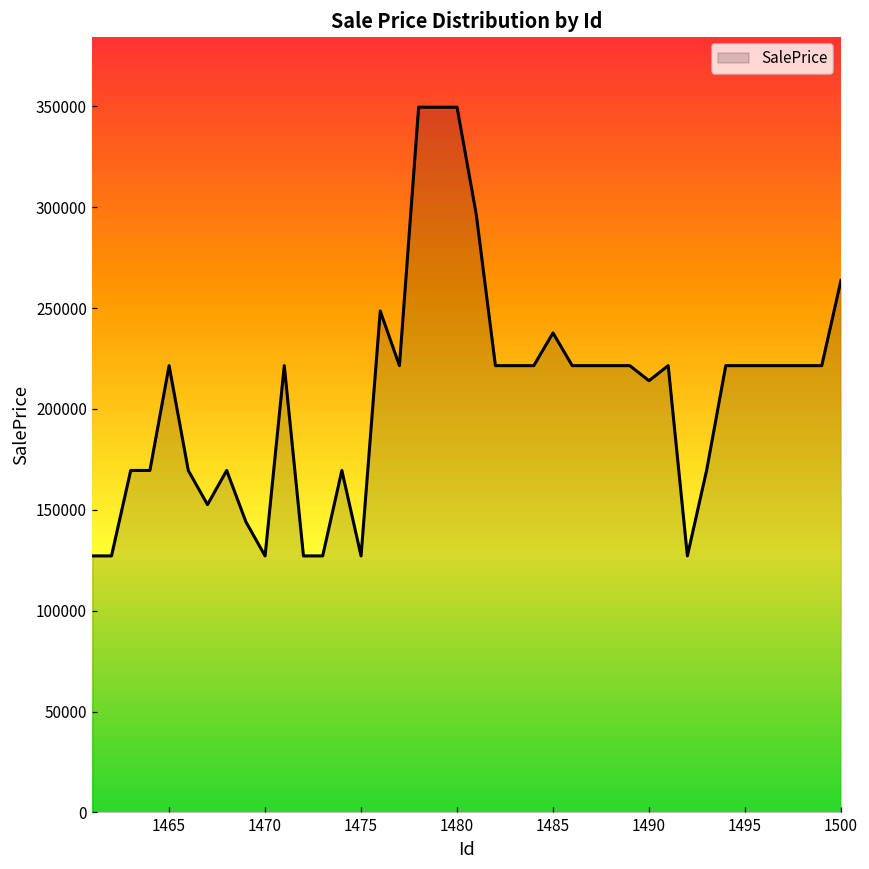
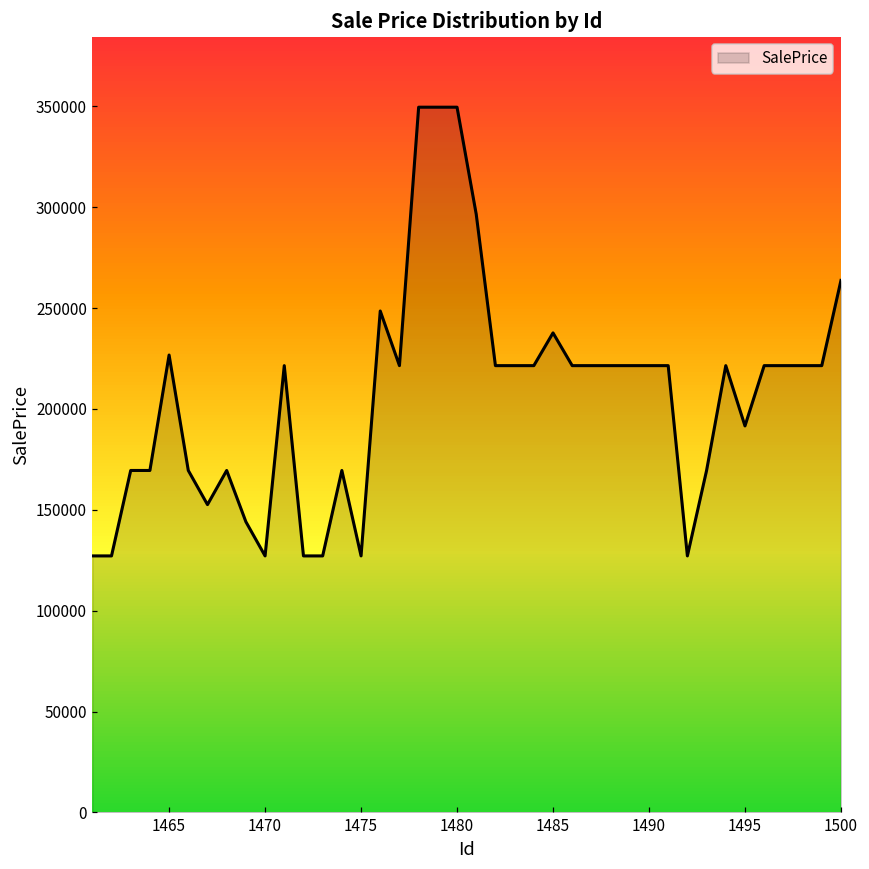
1465: 221000 -> 227000
1490: 214000 -> 221000
1495: 221000 -> 192000
